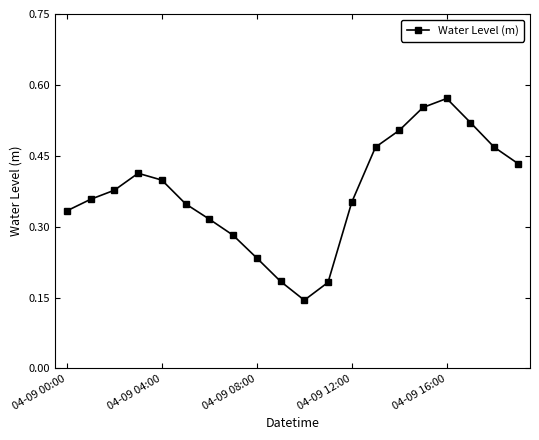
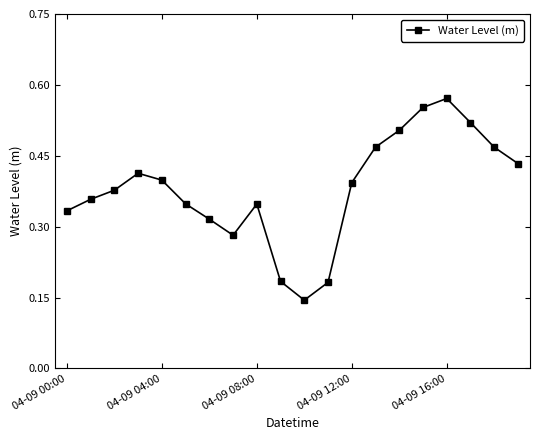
04-09 08:00: 0.23 -> 0.35
04-09 12:00: 0.35 -> 0.39
